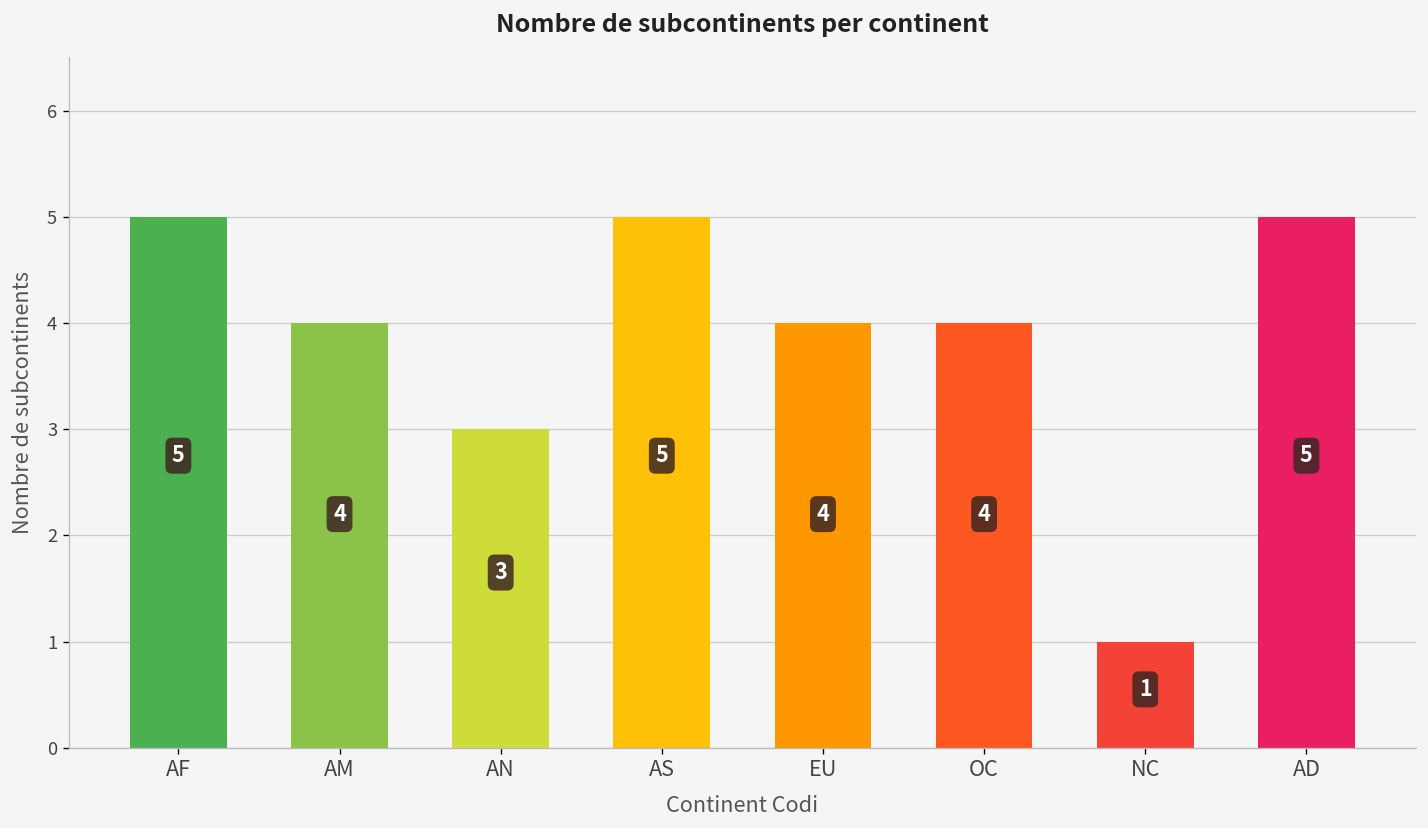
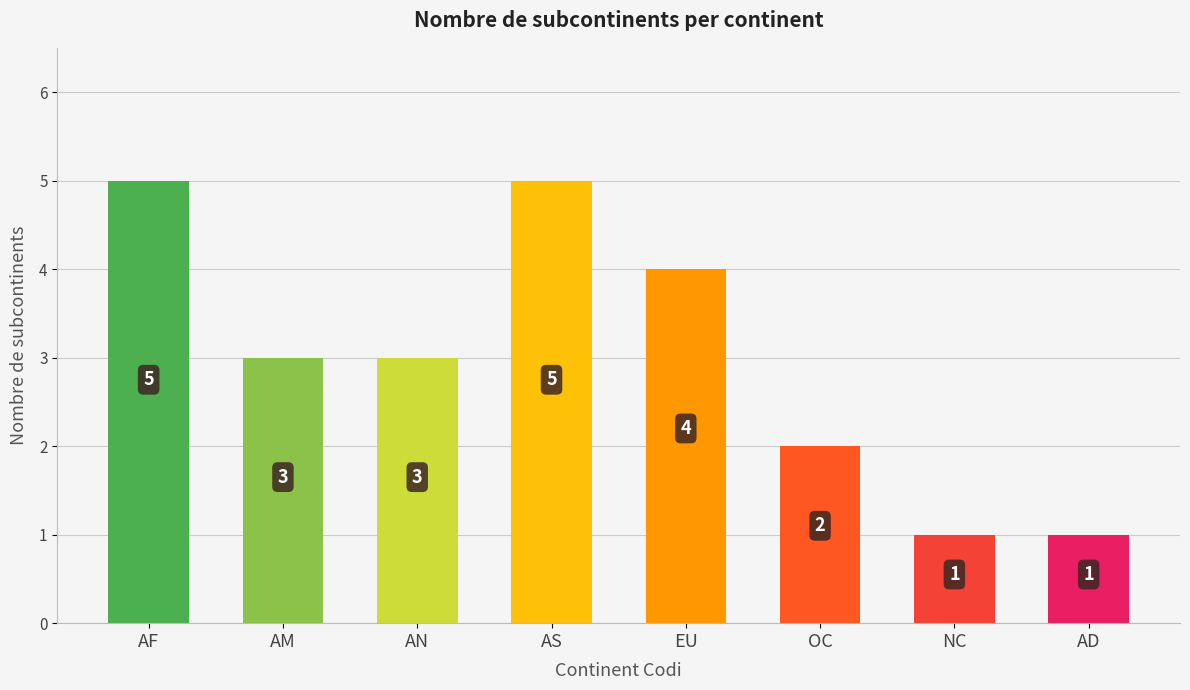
AM: 4 -> 3
OC: 4 -> 2
AD: 5 -> 1
